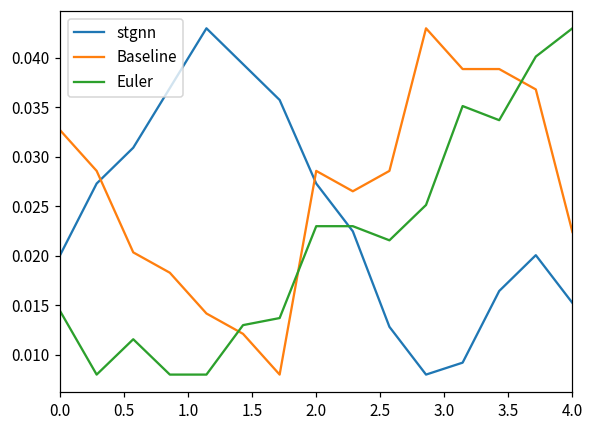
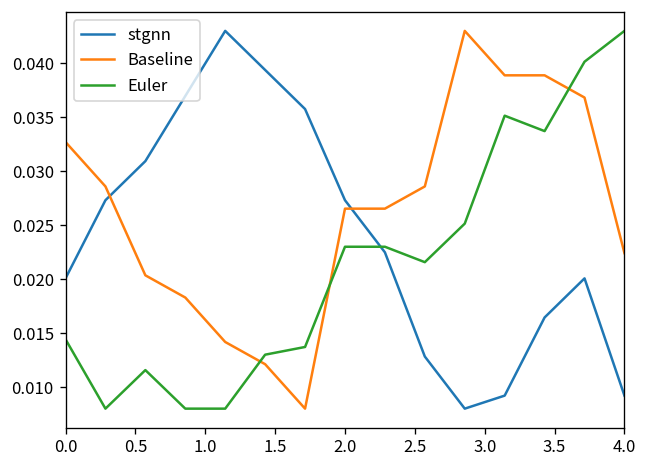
Baseline, 2.0: 0.029 -> 0.027
stgnn, 4.0: 0.015 -> 0.009
